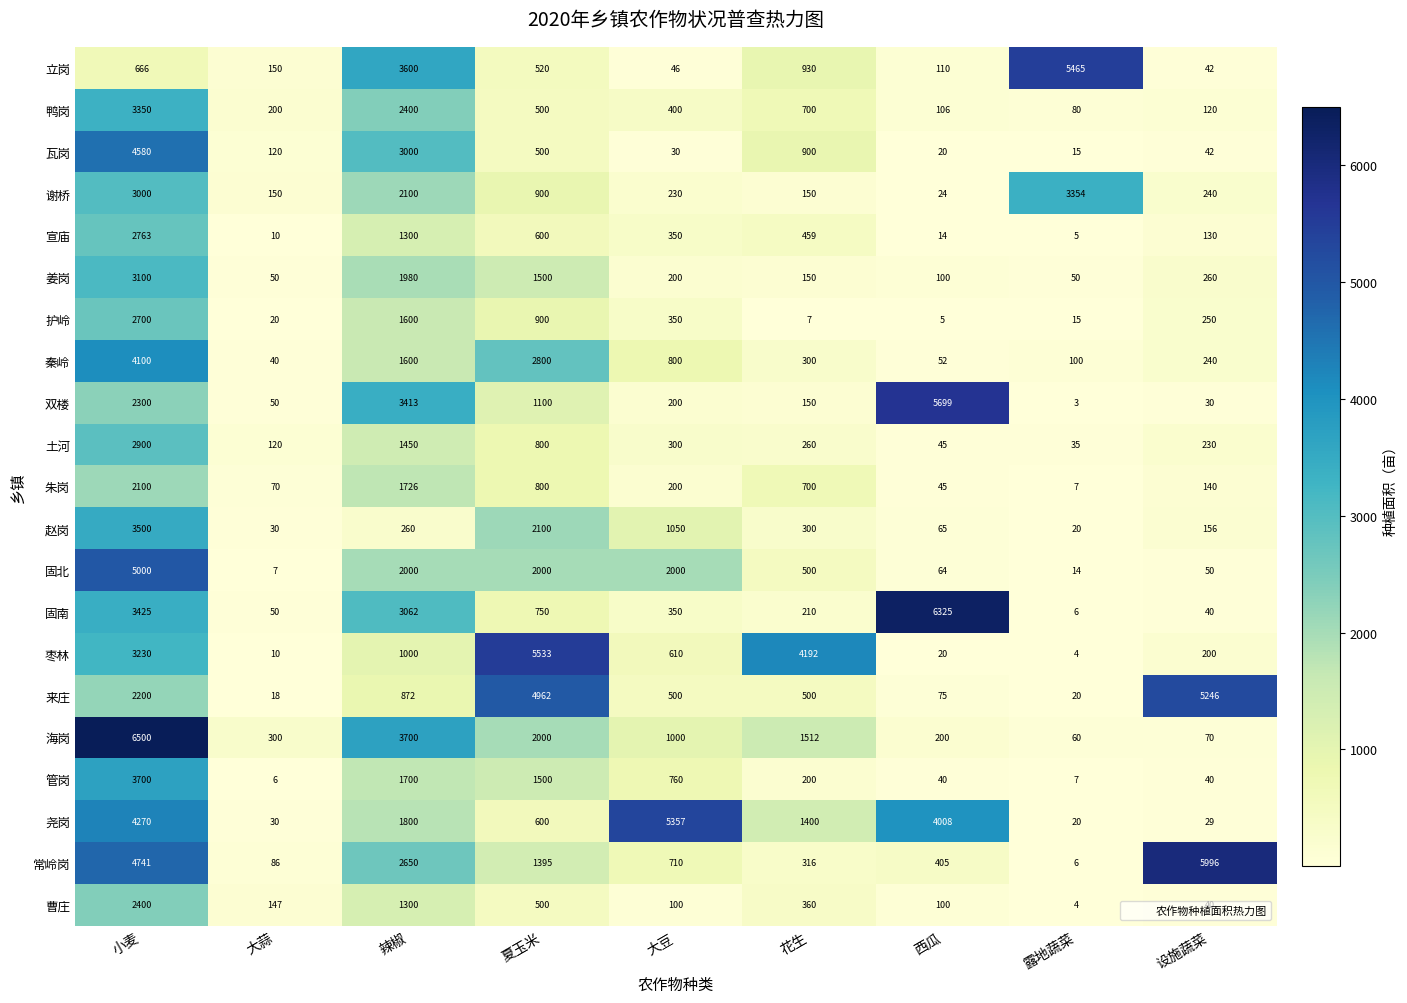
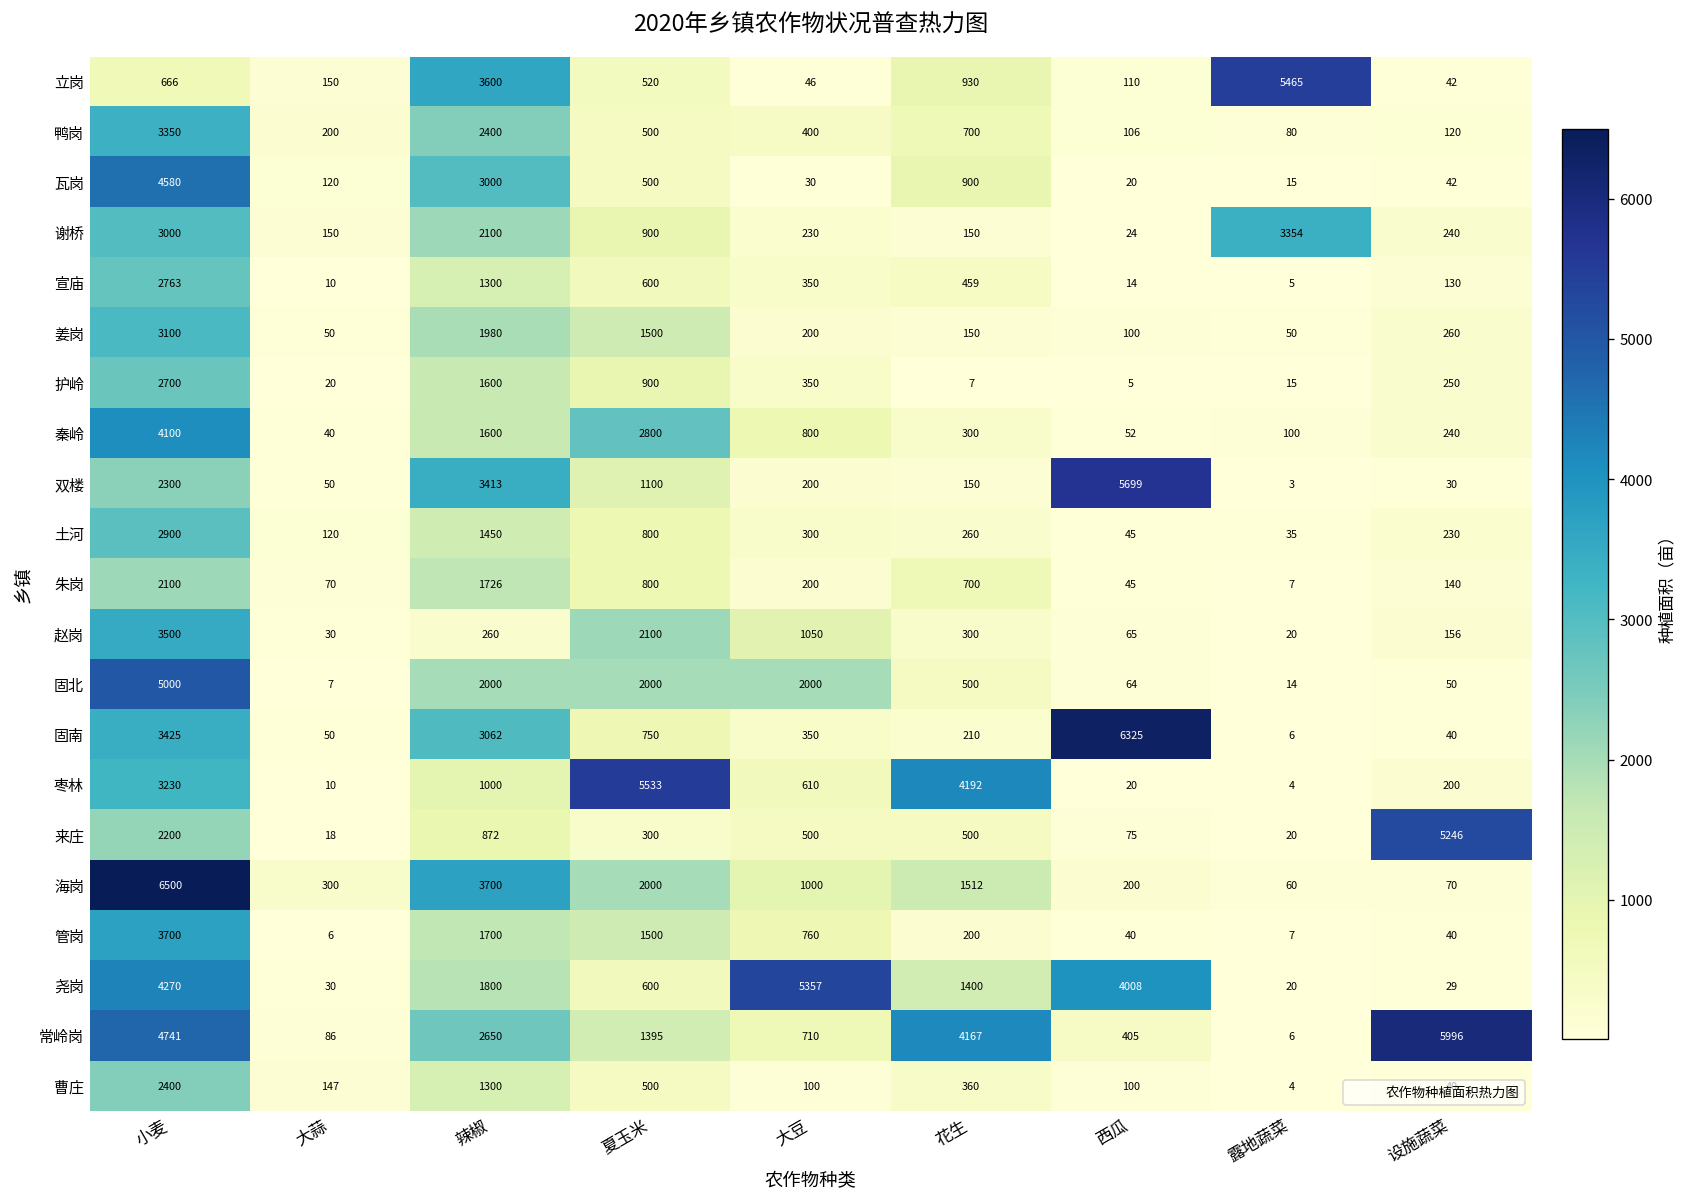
来庄, 夏玉米: 4962 -> 300
常岭岗, 花生: 316 -> 4167
